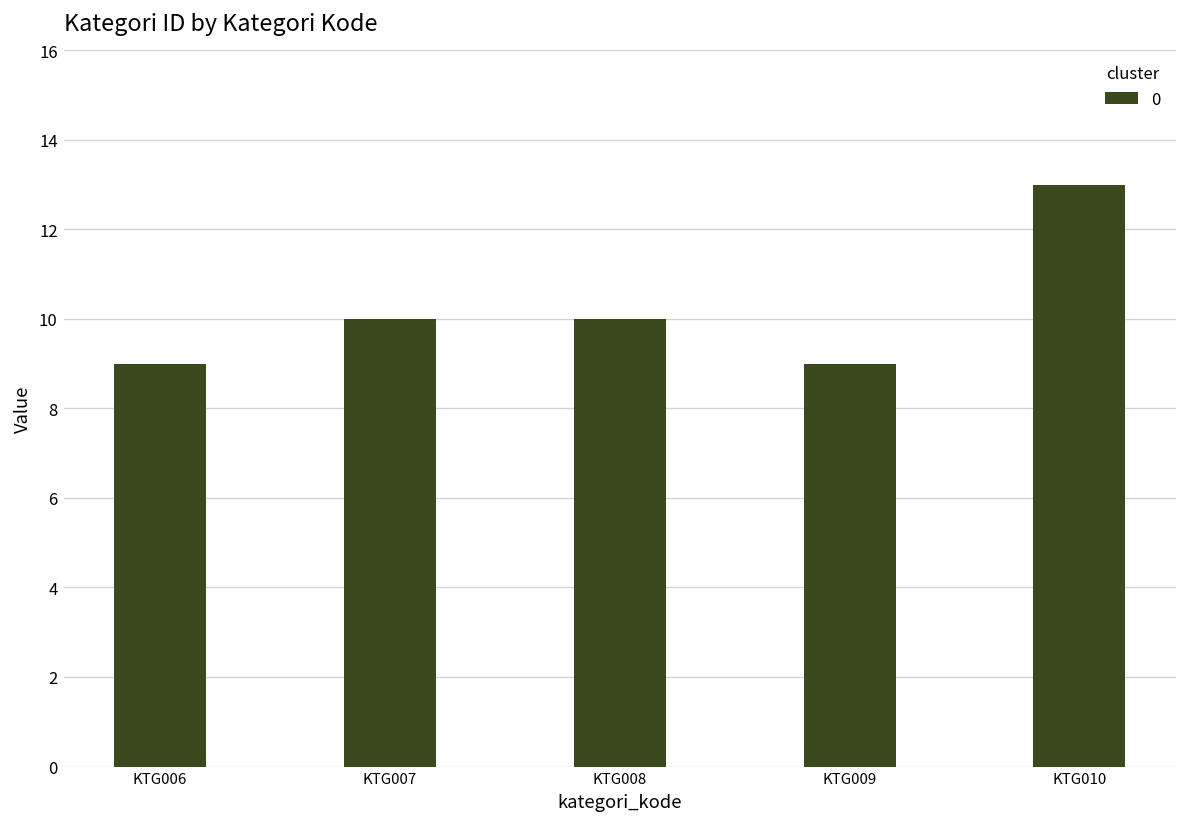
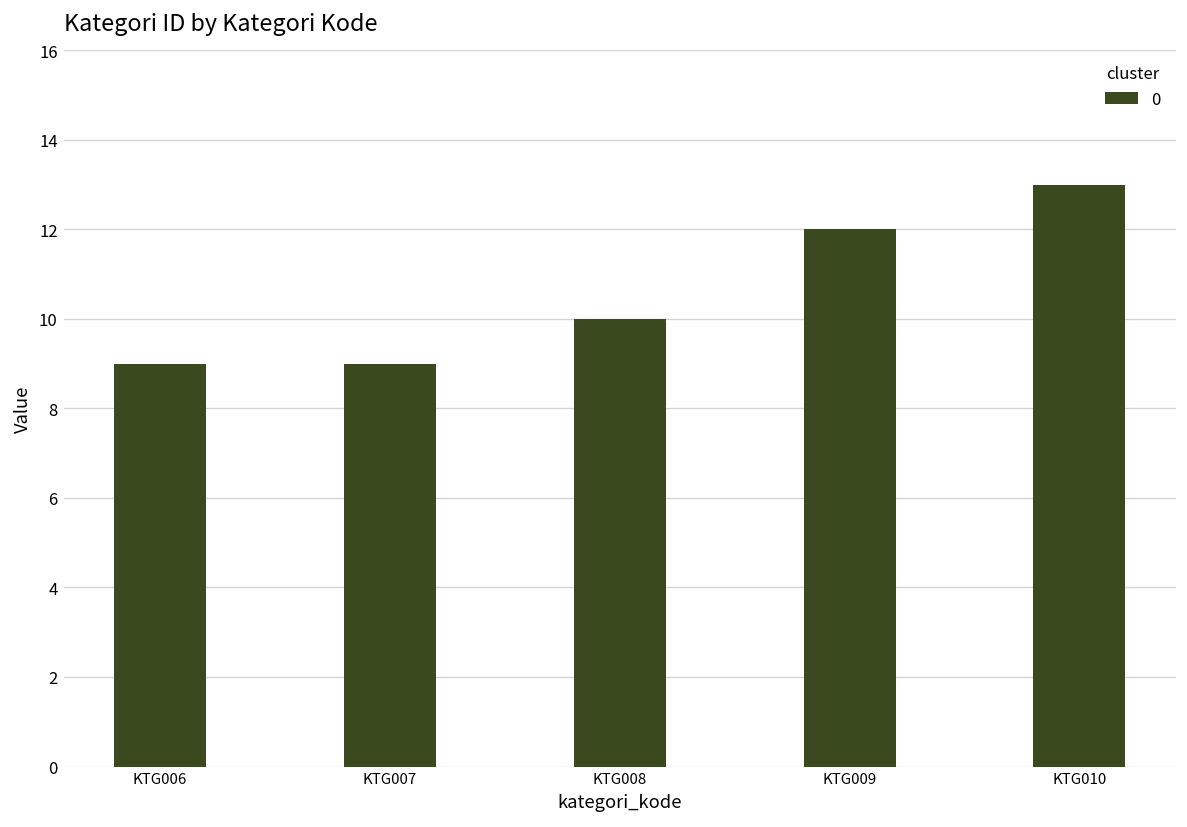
KTG007: 10 -> 9
KTG009: 9 -> 12
